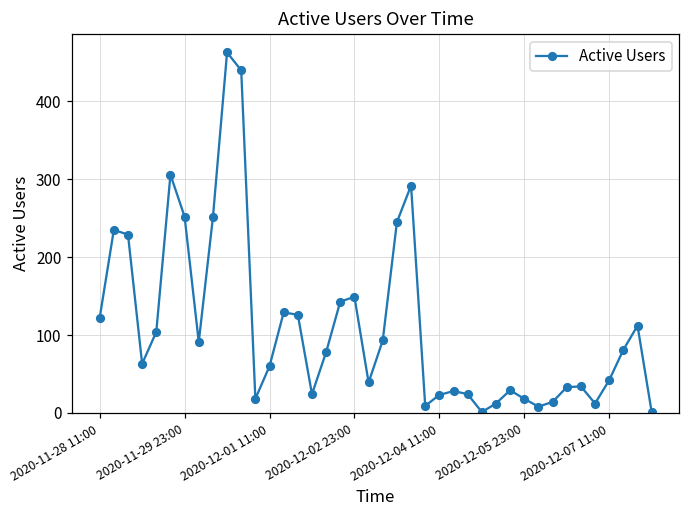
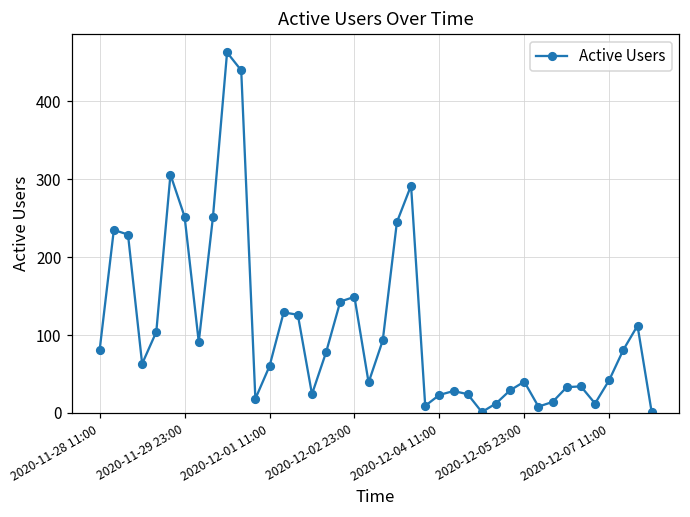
2020-11-28 11:00: 120 -> 80
2020-12-05 23:00: 20 -> 40
